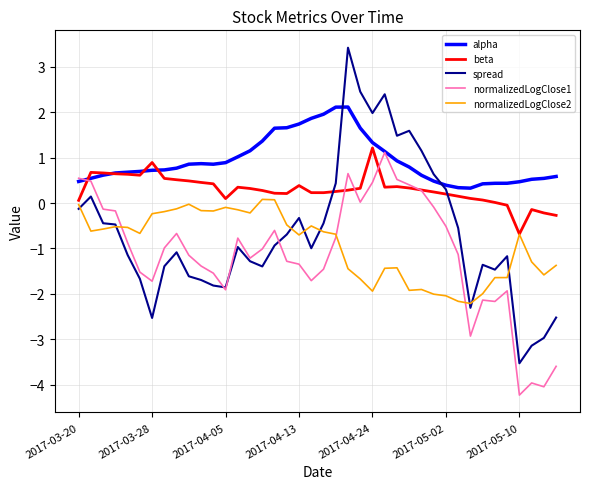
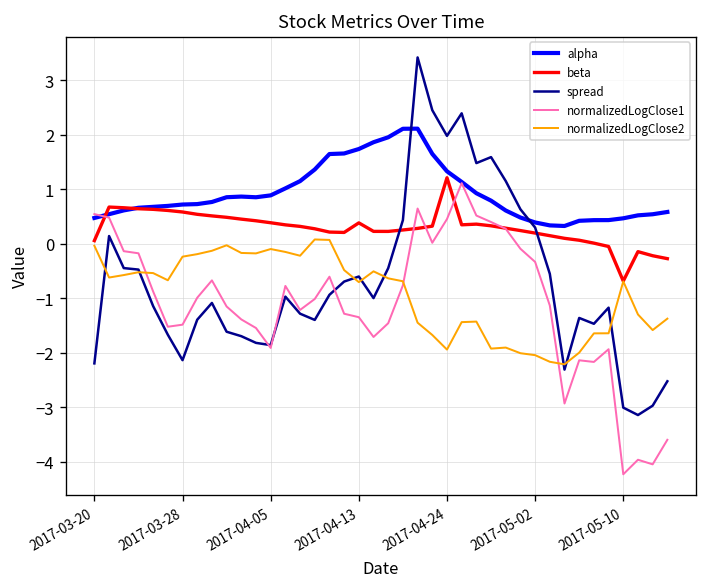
spread, 2017-03-20: -0.1 -> -2.2
beta, 2017-03-28: 0.9 -> 0.6
spread, 2017-03-28: -2.5 -> -2.1
normalizedLogClose1, 2017-03-28: -1.7 -> -1.5
beta, 2017-04-05: 0.1 -> 0.4
spread, 2017-04-13: -0.3 -> -0.6
normalizedLogClose1, 2017-05-02: -0.5 -> -0.3
spread, 2017-05-10: -3.5 -> -3.0
